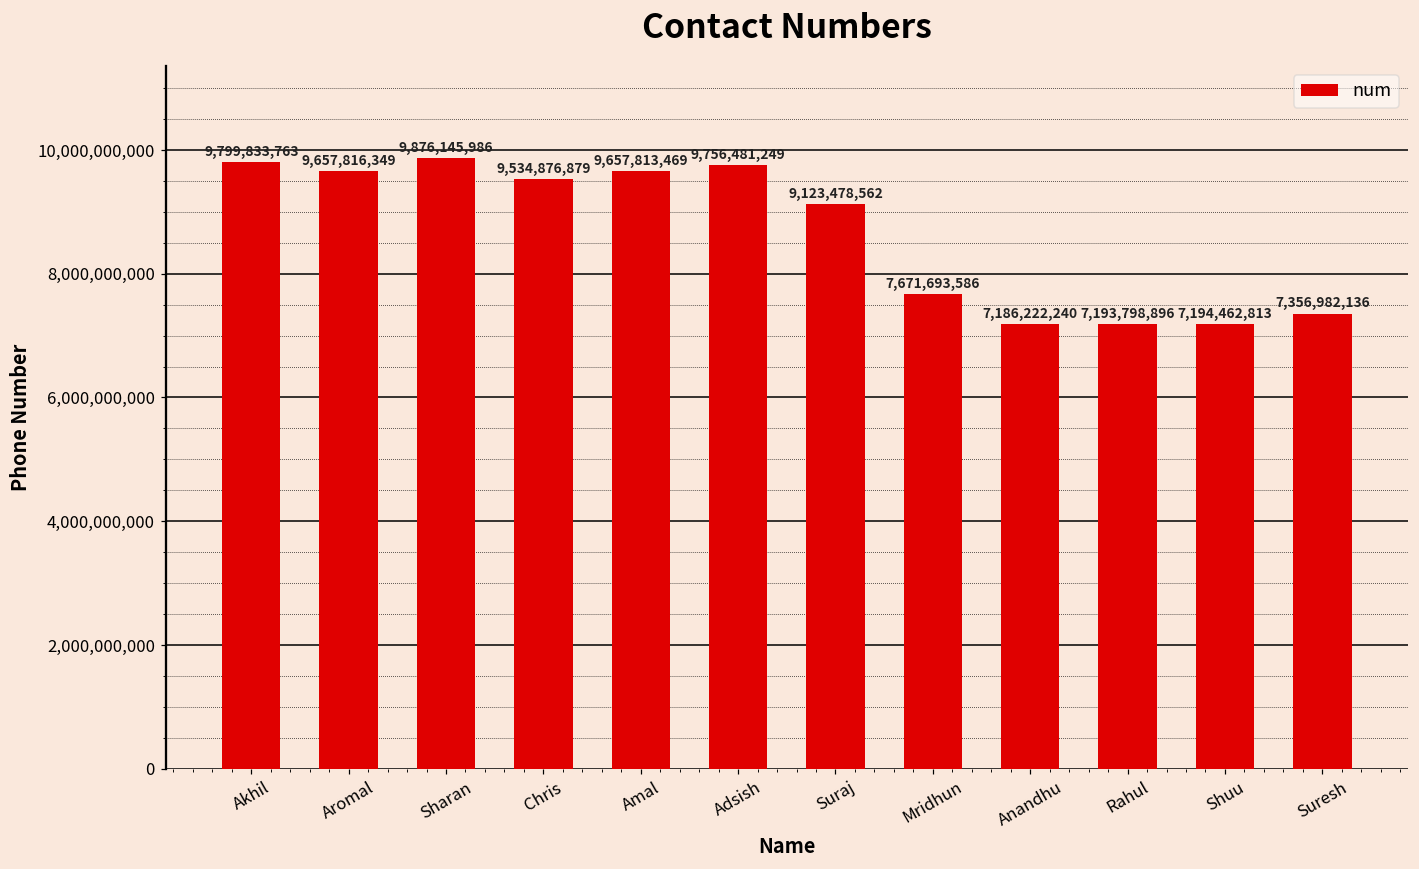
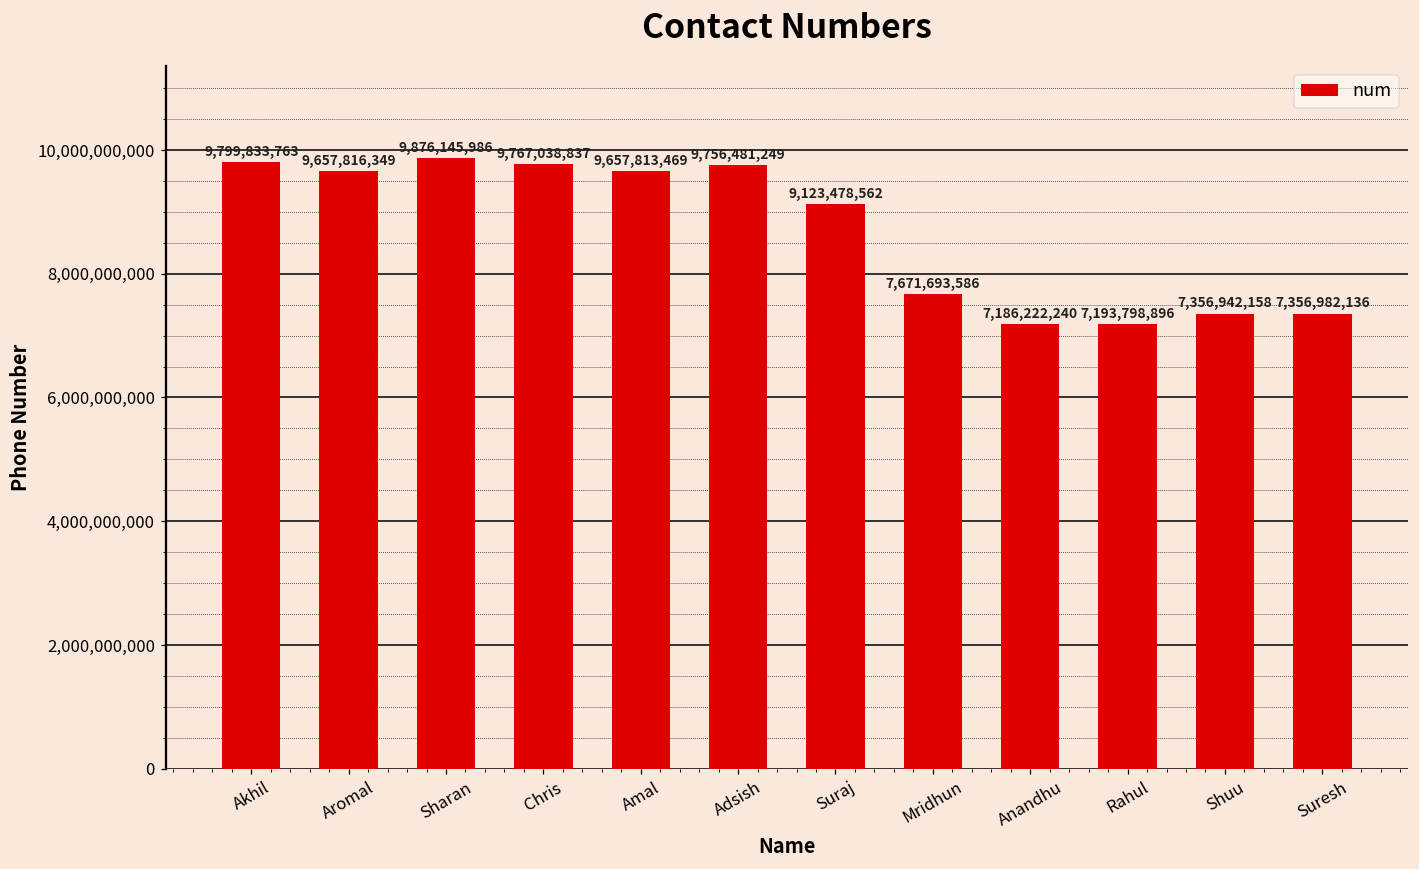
Chris: 9,534,876,879 -> 9,767,038,837
Shuu: 7,194,462,813 -> 7,356,942,158
